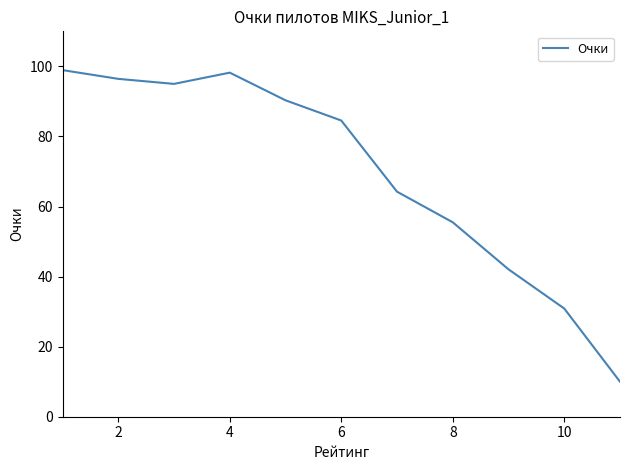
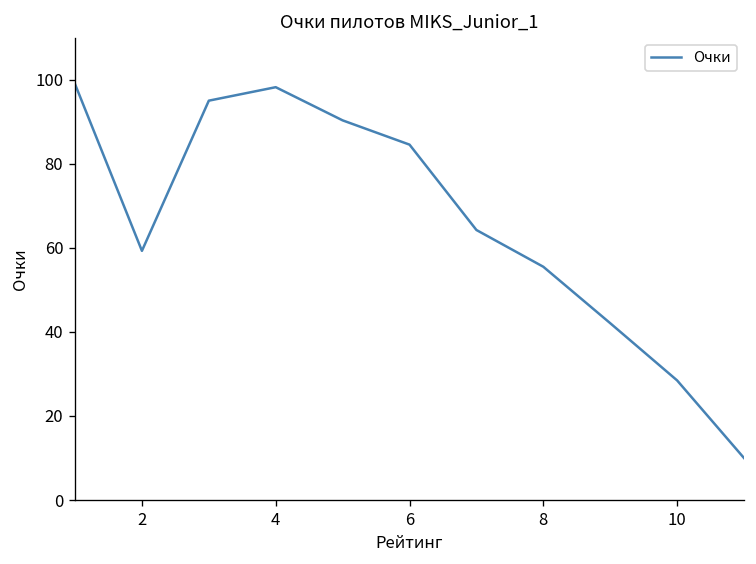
2: 96 -> 59
10: 31 -> 28
